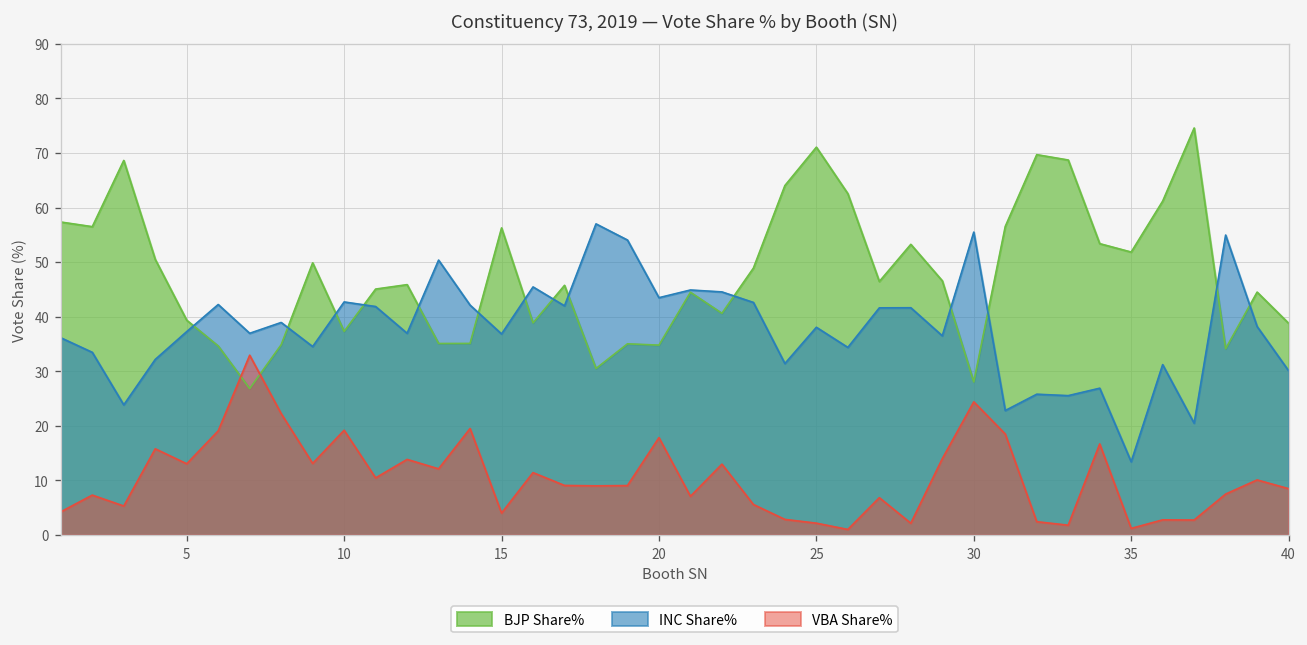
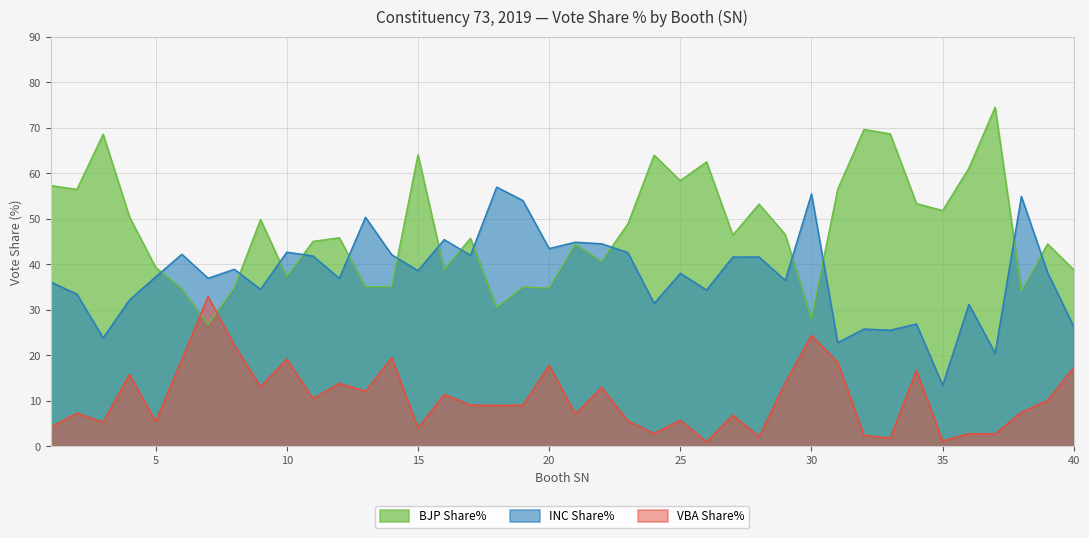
VBA Share%, 5: 13 -> 5
BJP Share%, 15: 56 -> 64
INC Share%, 15: 37 -> 39
BJP Share%, 25: 71 -> 58
VBA Share%, 25: 2 -> 6
INC Share%, 40: 30 -> 26
VBA Share%, 40: 9 -> 17
